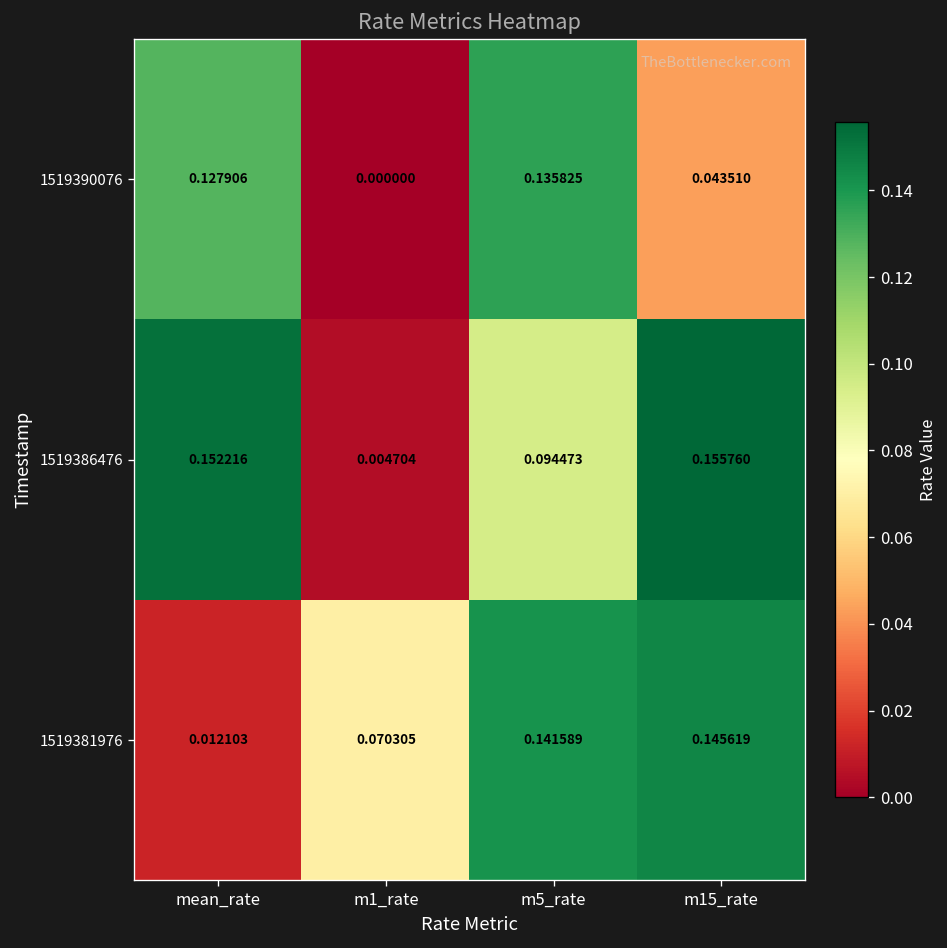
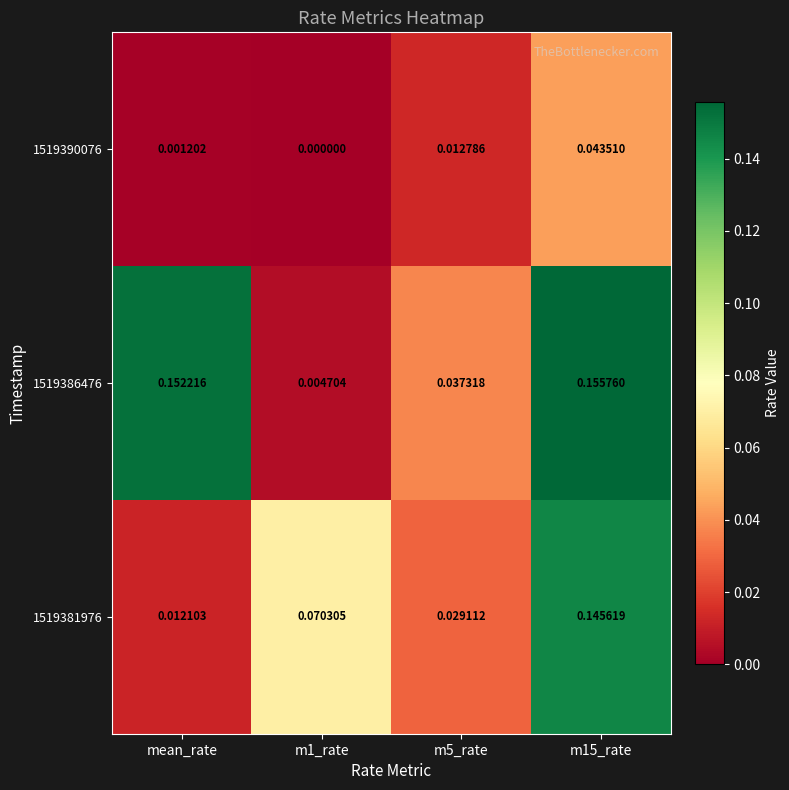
1519390076, mean_rate: 0.127906 -> 0.001202
1519390076, m5_rate: 0.135825 -> 0.012786
1519386476, m5_rate: 0.094473 -> 0.037318
1519381976, m5_rate: 0.141589 -> 0.029112
